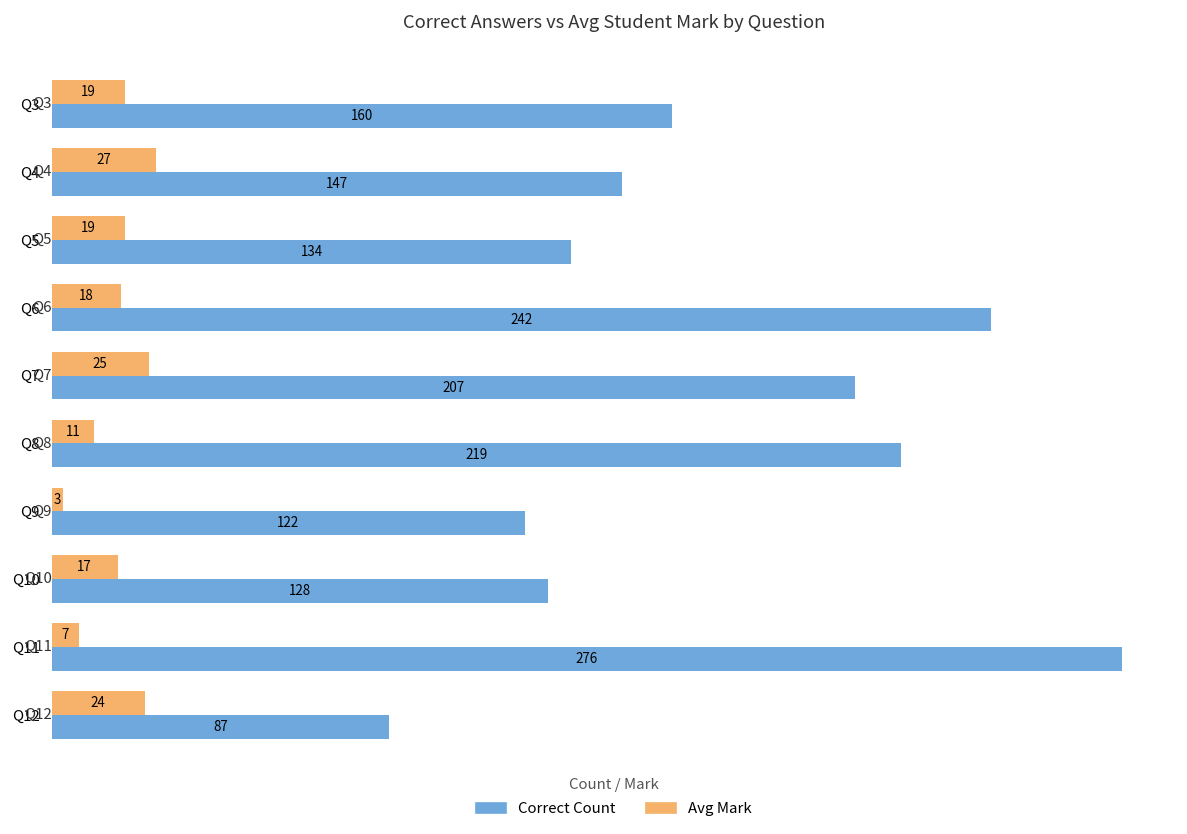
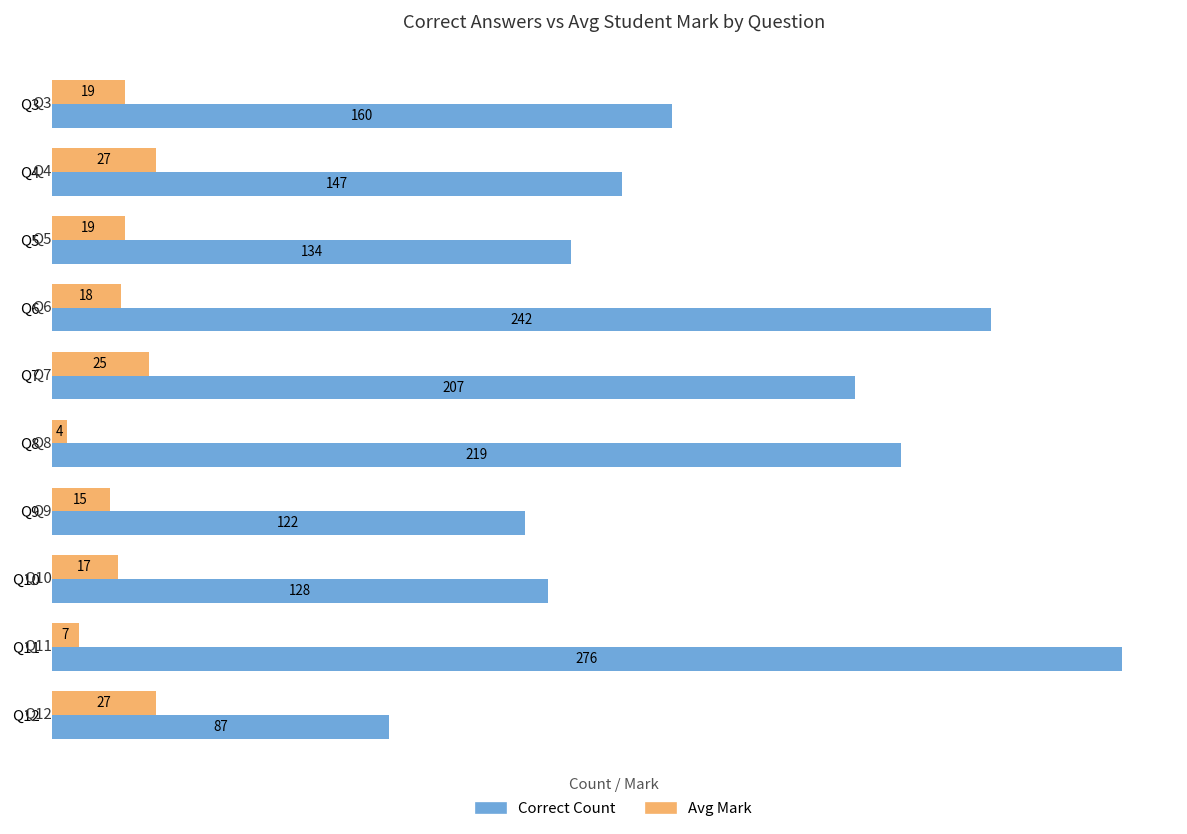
Avg Mark, Q8: 11 -> 4
Avg Mark, Q9: 3 -> 15
Avg Mark, Q12: 24 -> 27
